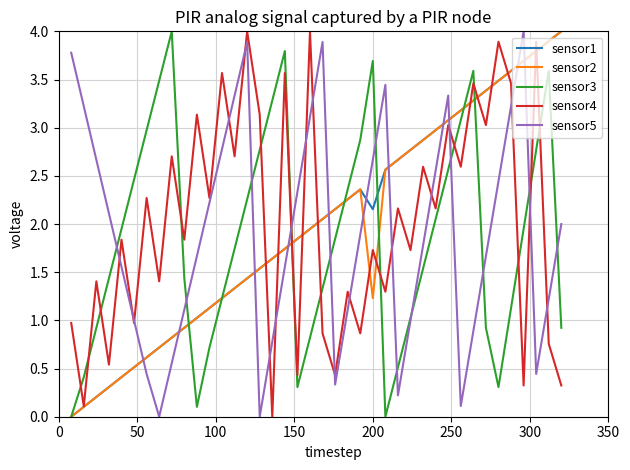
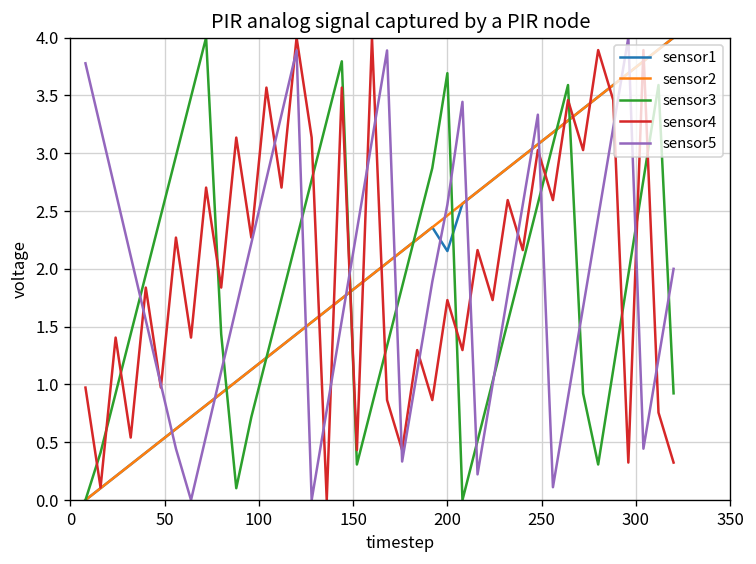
sensor2, 200: 1.2 -> 2.5
sensor5, 200: 2.7 -> 2.6
